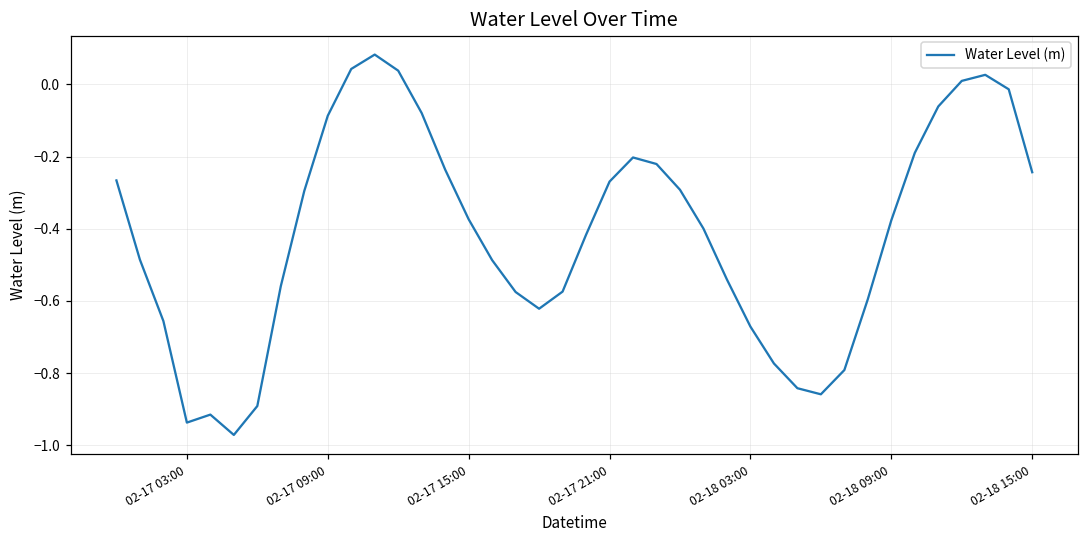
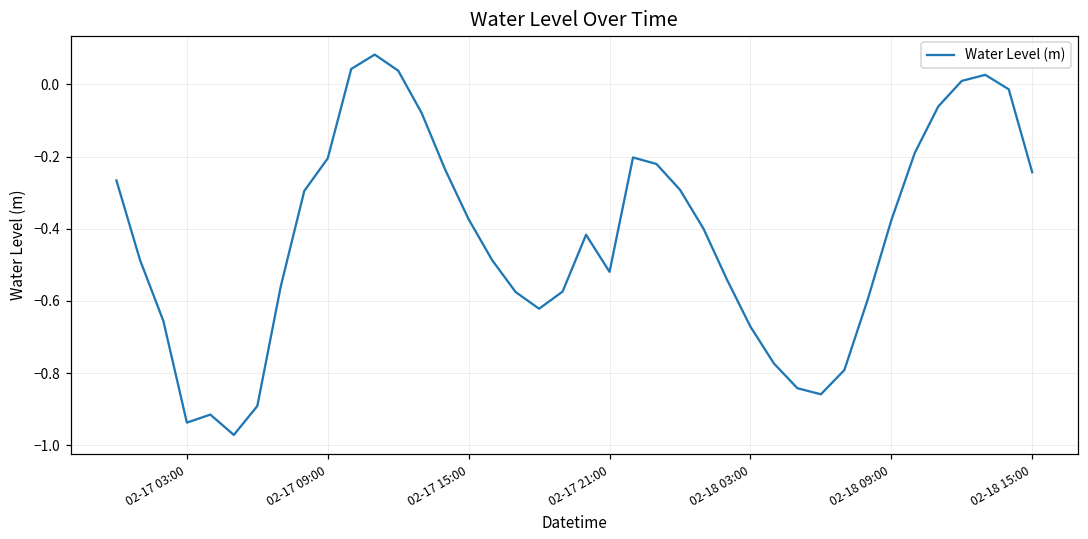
02-17 09:00: -0.09 -> -0.21
02-17 21:00: -0.27 -> -0.52
